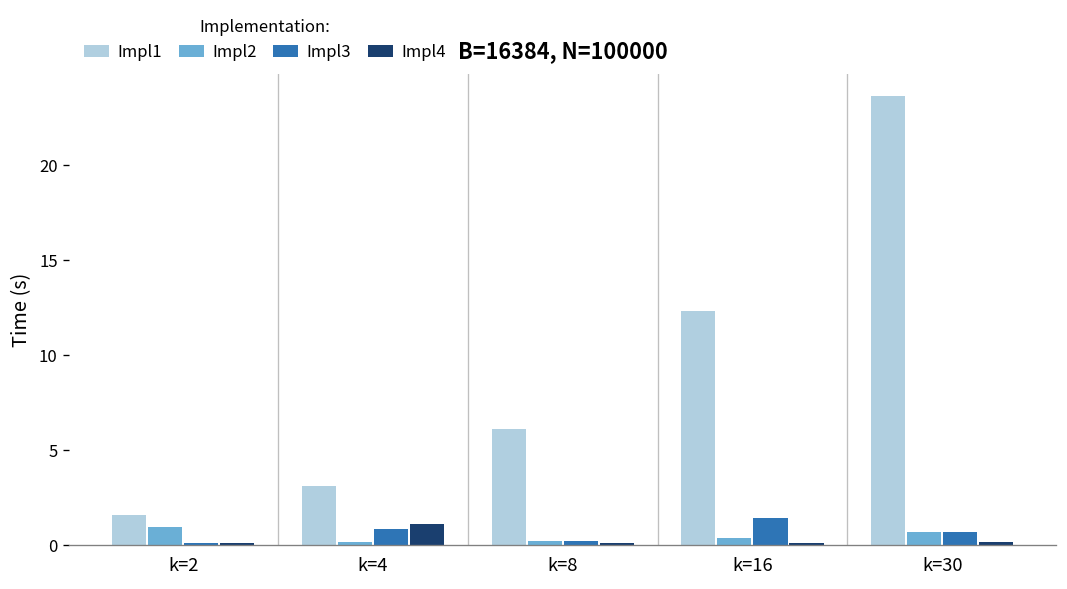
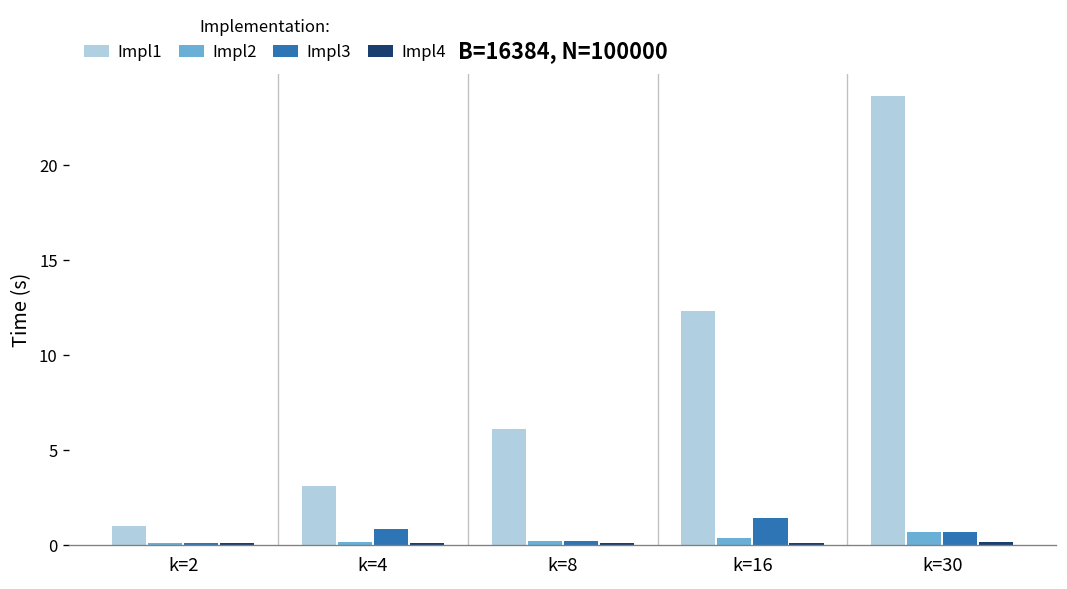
Impl1, k=2: 1.6 -> 1.0
Impl2, k=2: 1.0 -> 0.1
Impl4, k=4: 1.1 -> 0.1
